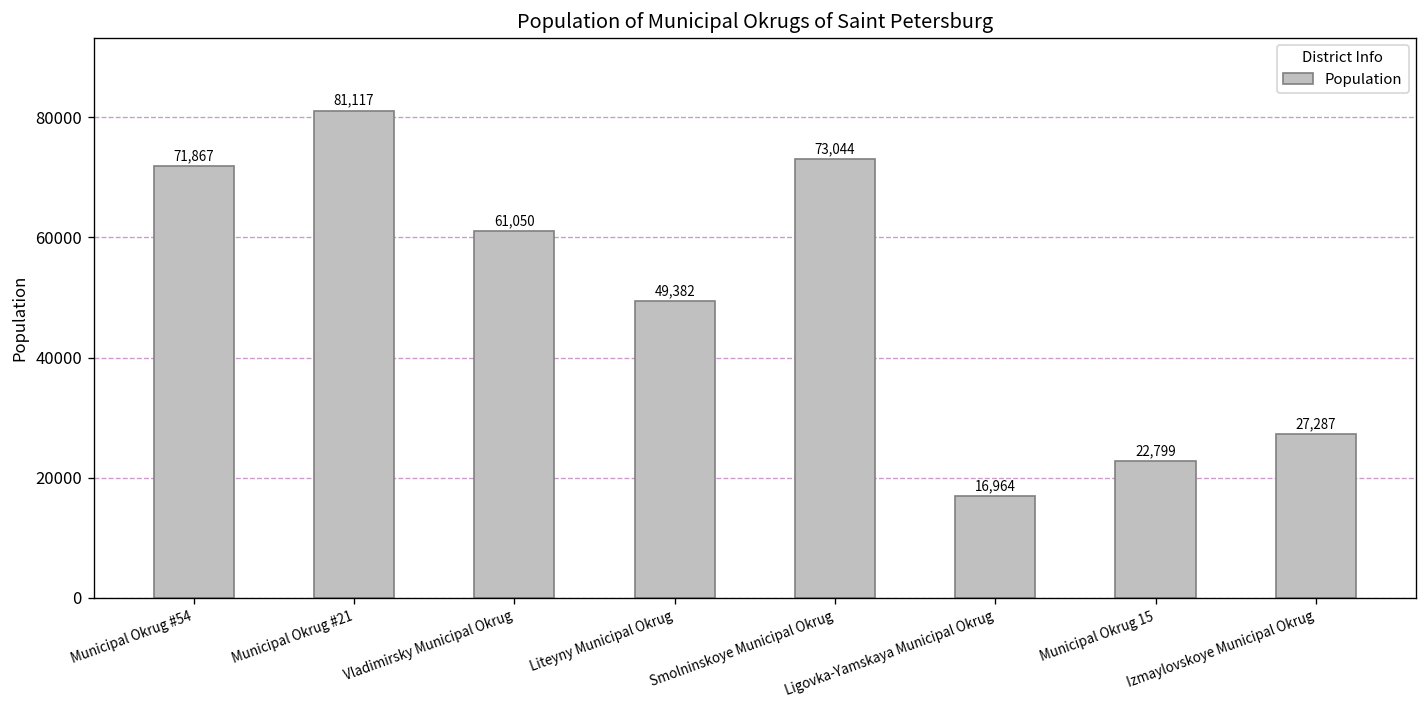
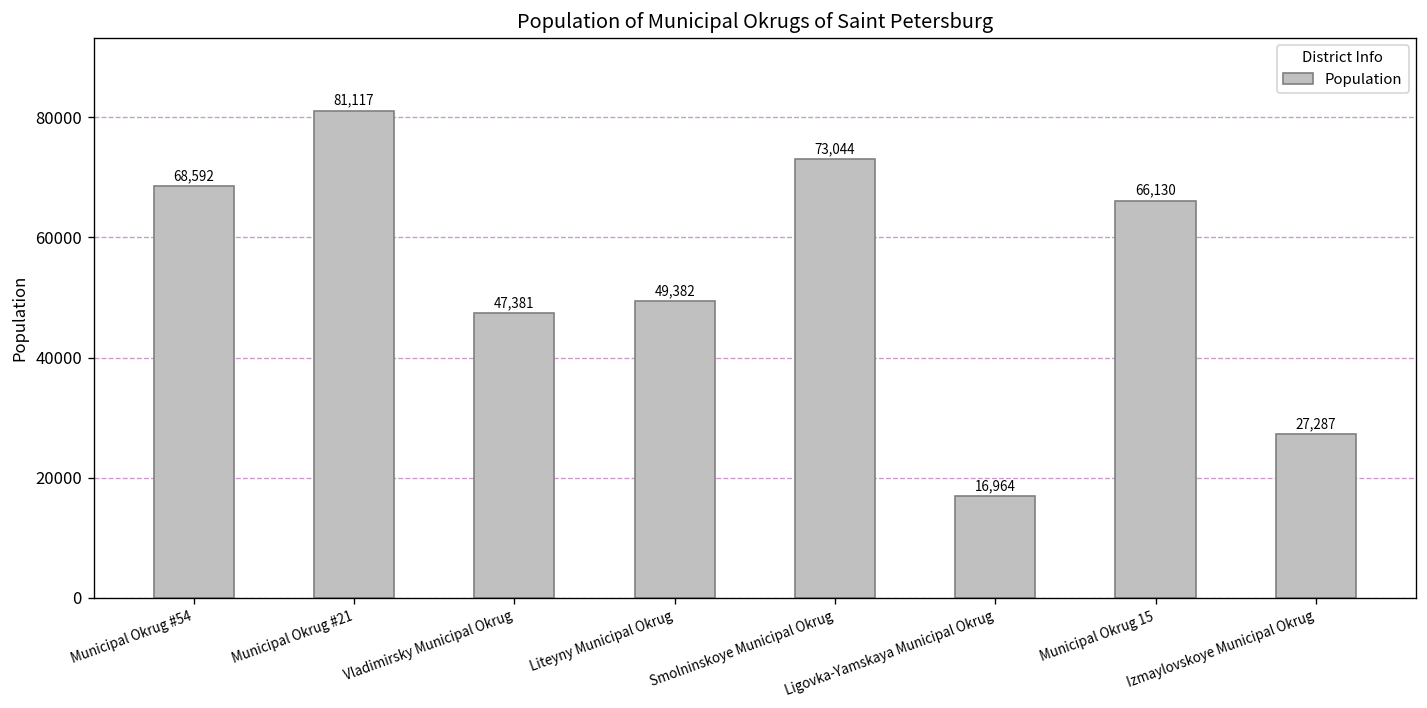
Municipal Okrug #54: 71,867 -> 68,592
Vladimirsky Municipal Okrug: 61,050 -> 47,381
Municipal Okrug 15: 22,799 -> 66,130
